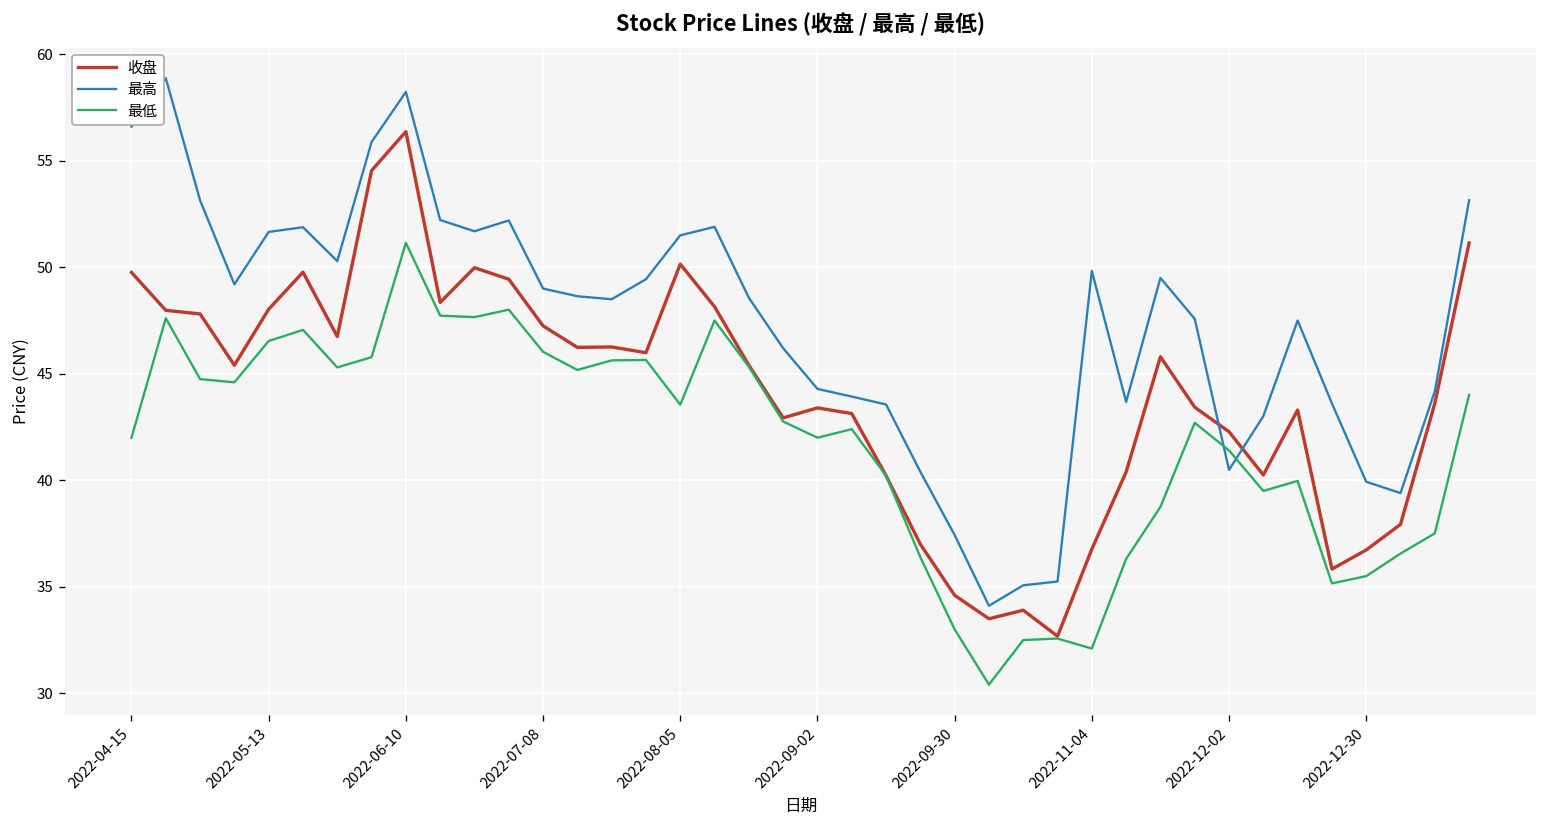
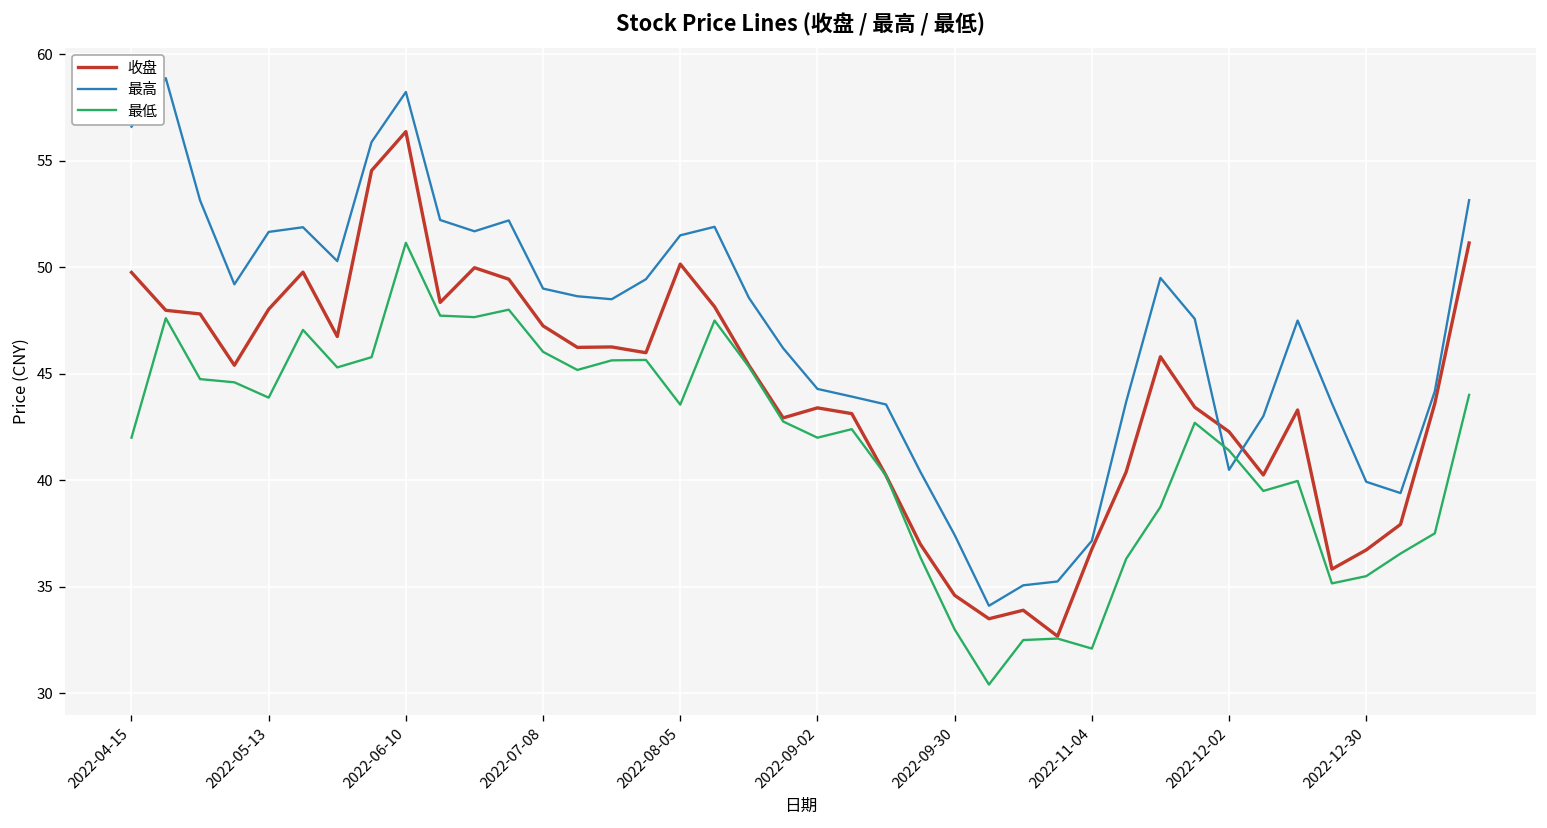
最低, 2022-05-13: 46.5 -> 43.9
最高, 2022-11-04: 49.8 -> 37.2
